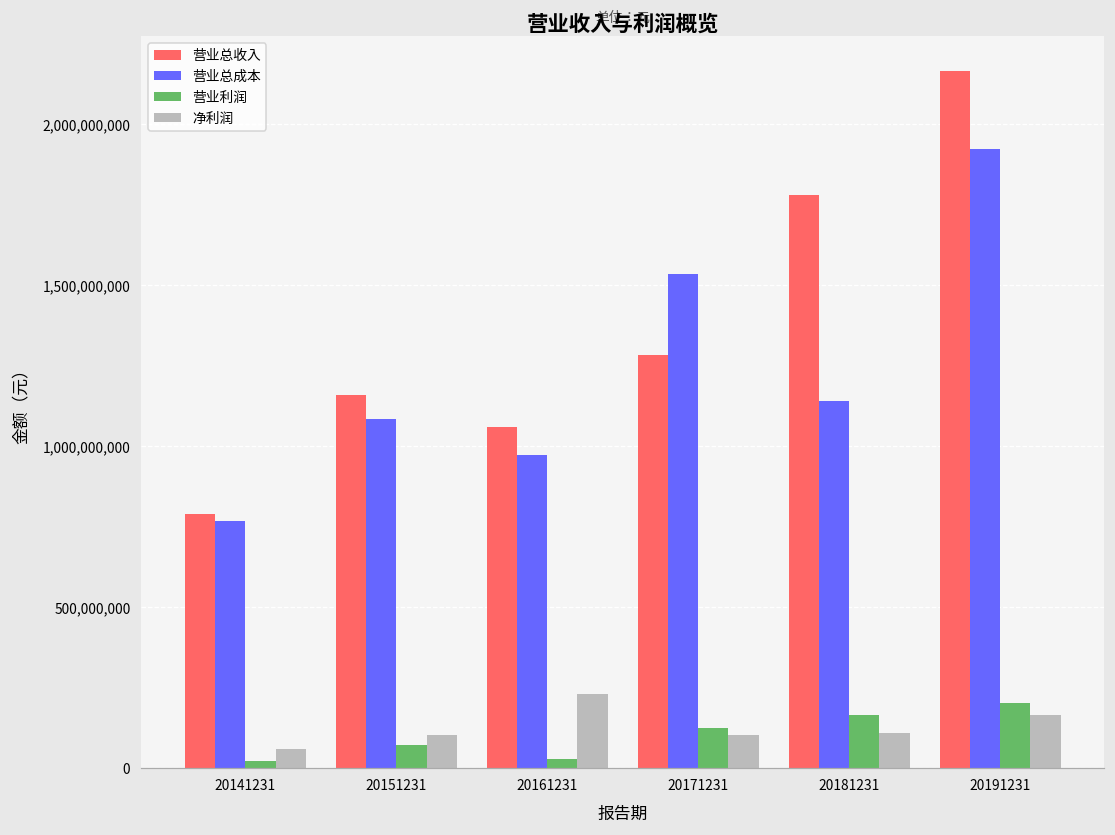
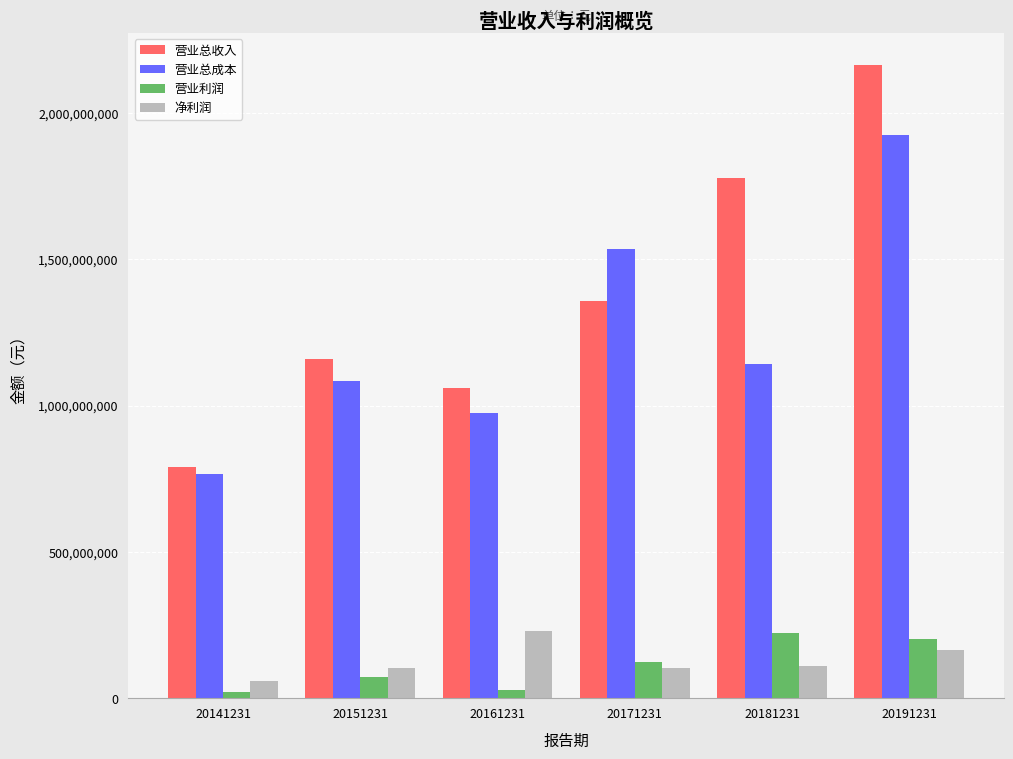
营业总收入, 20171231: 1,280,000,000 -> 1,360,000,000
营业利润, 20181231: 160,000,000 -> 220,000,000
